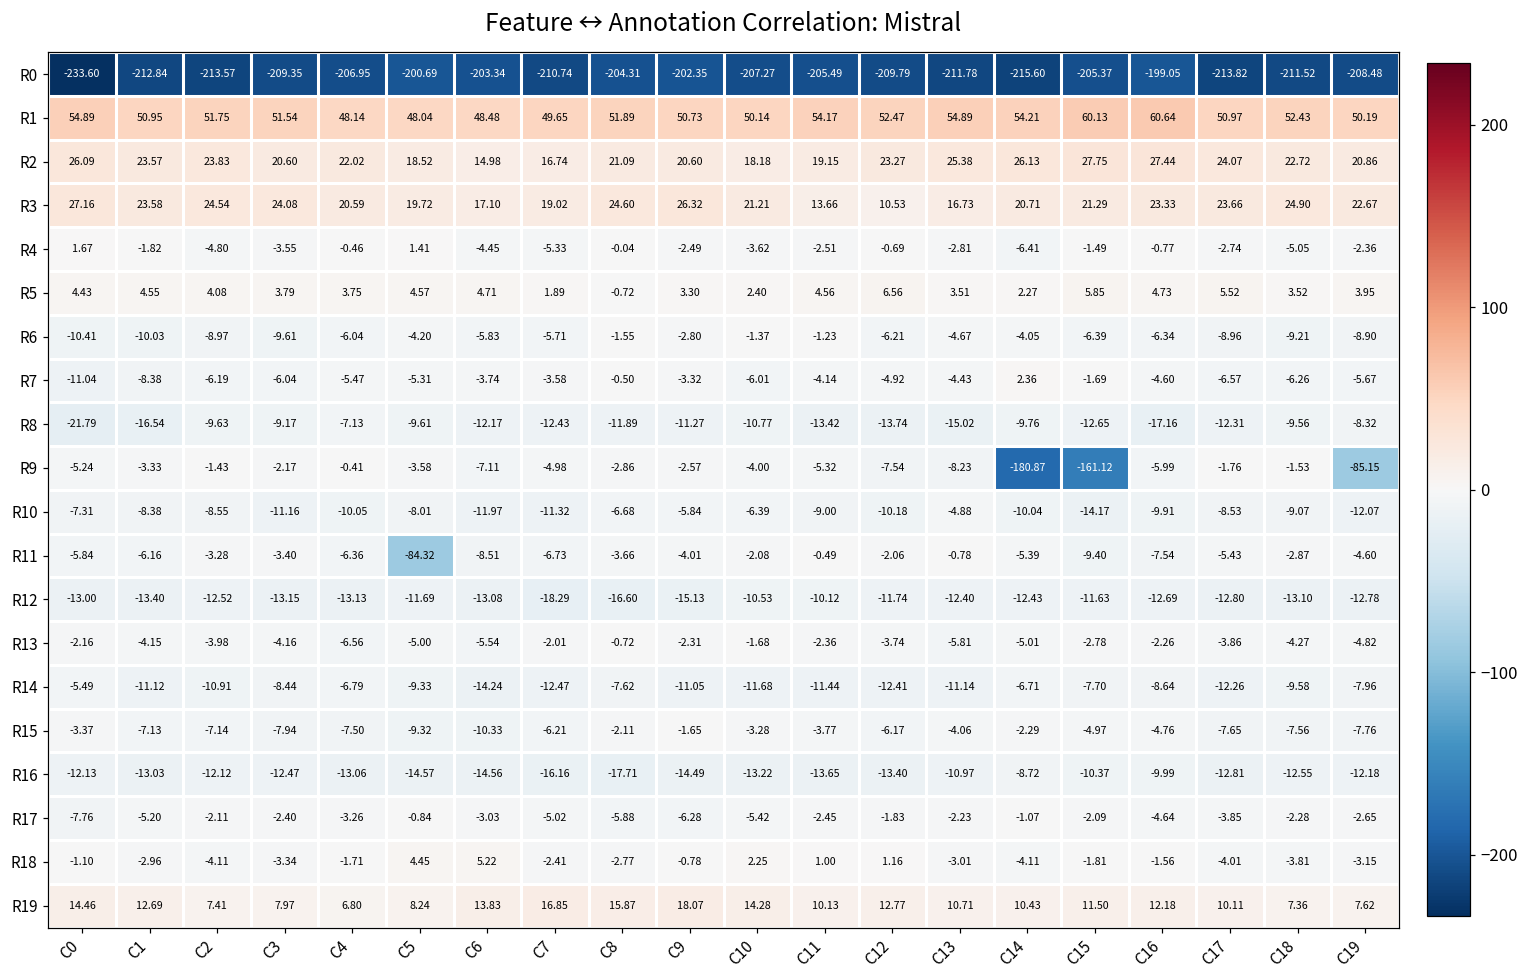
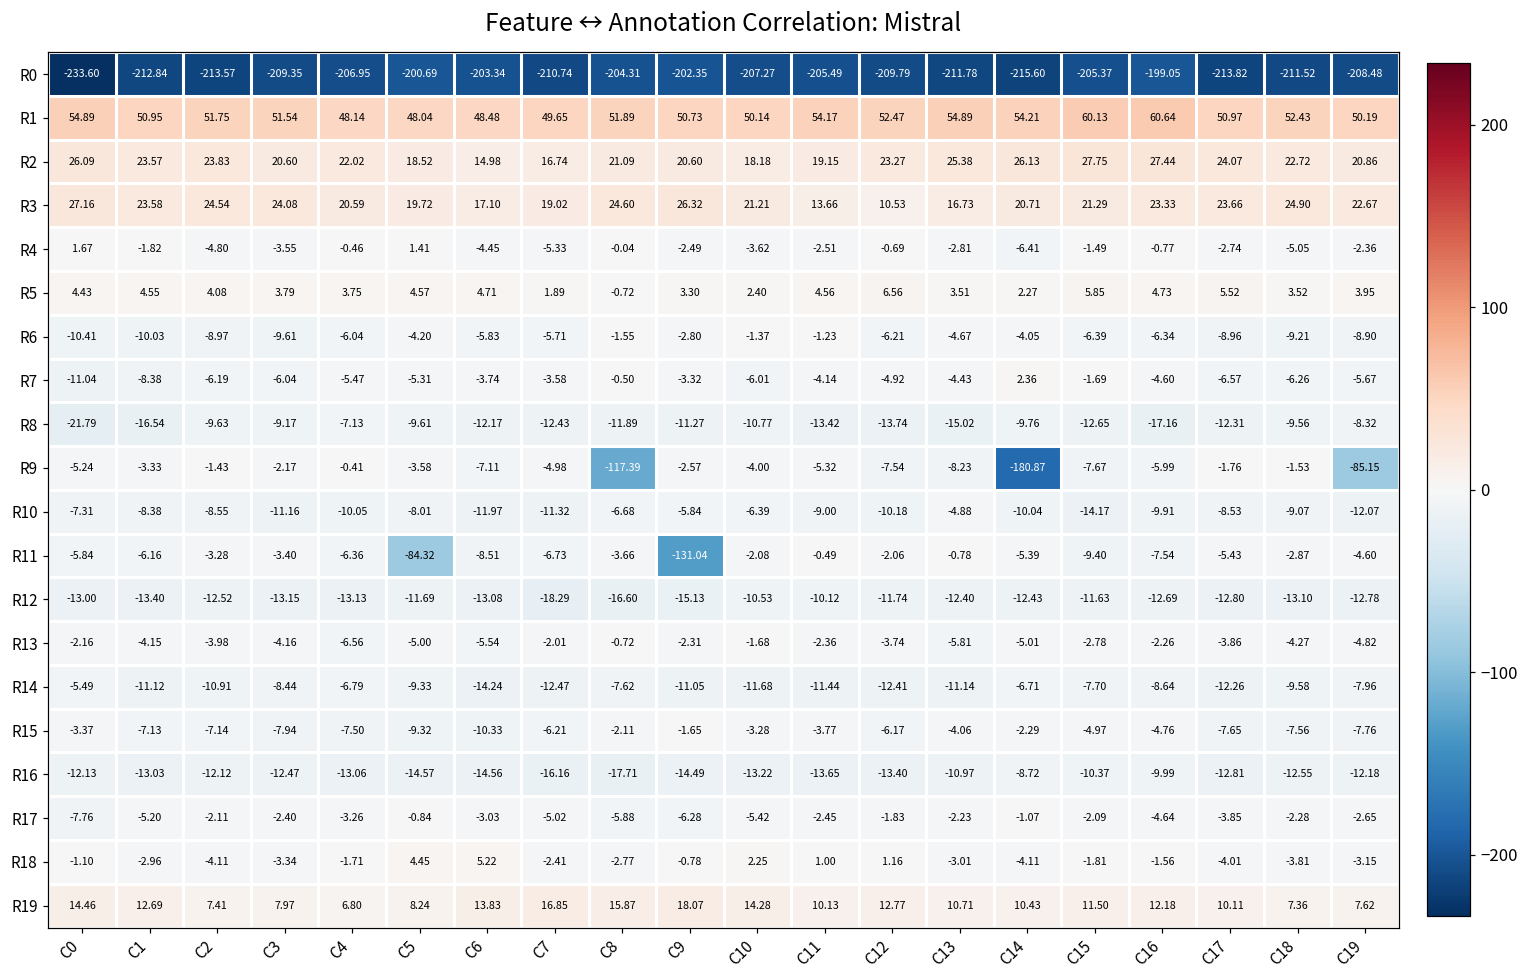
R9, C8: -2.86 -> -117.39
R9, C15: -161.12 -> -7.67
R11, C9: -4.01 -> -131.04
